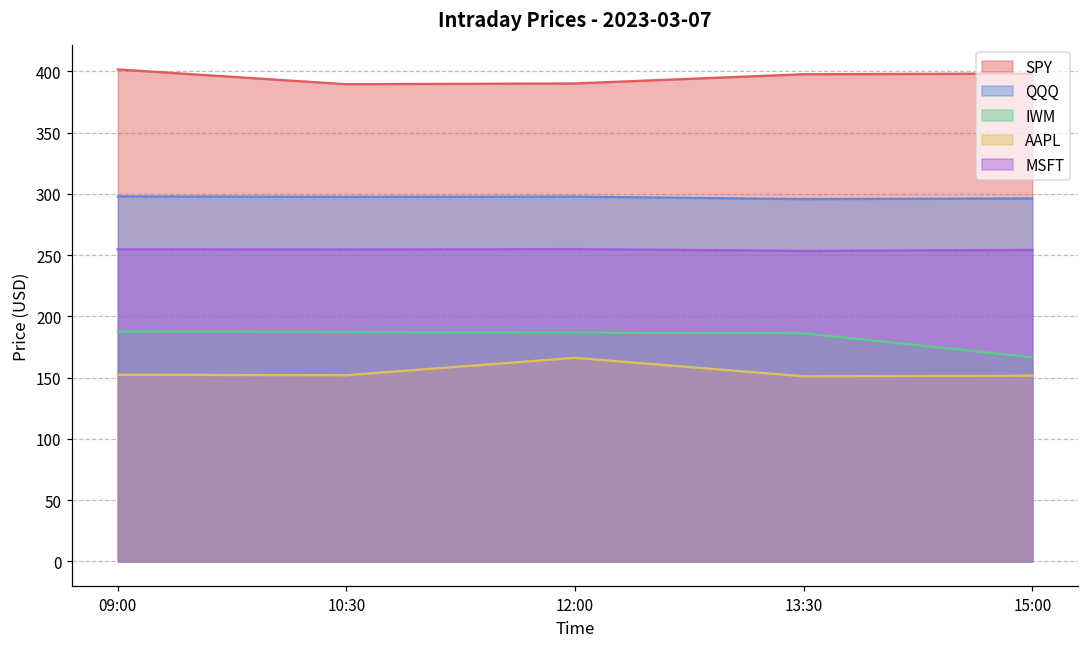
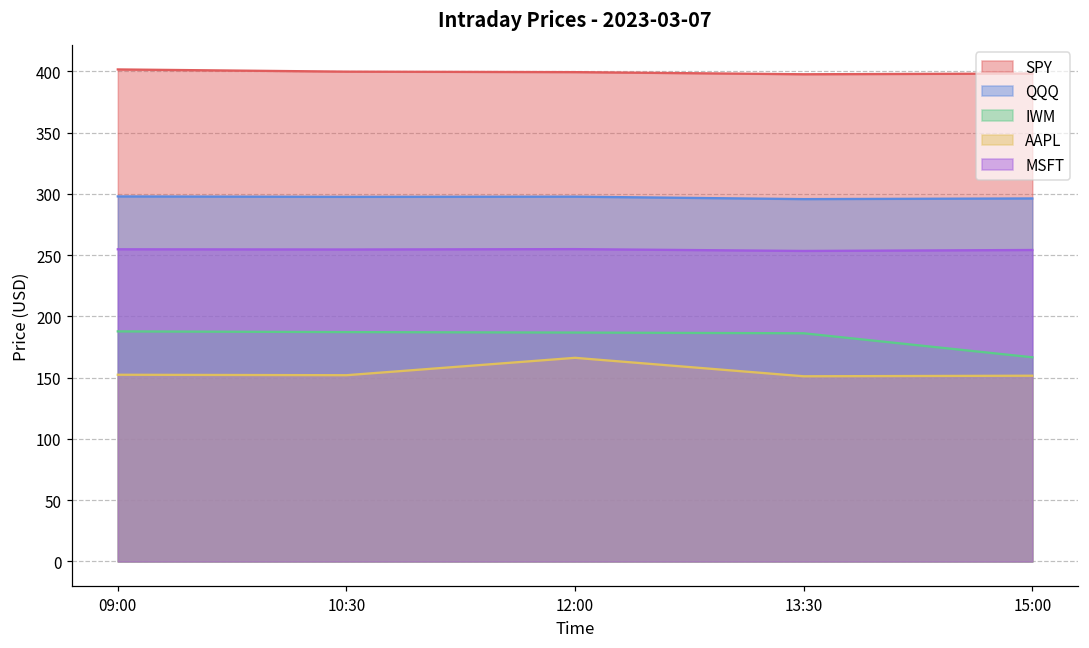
SPY, 10:30: 390 -> 400
SPY, 12:00: 390 -> 399
